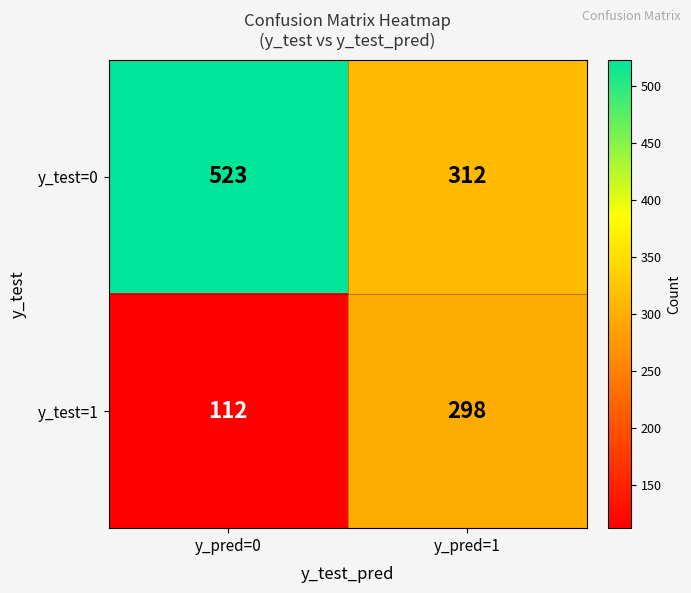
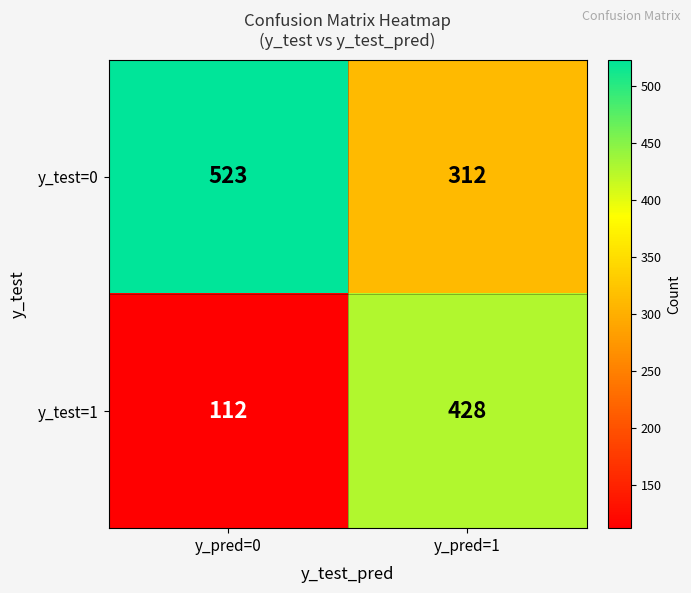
y_test=1, y_pred=1: 298 -> 428
